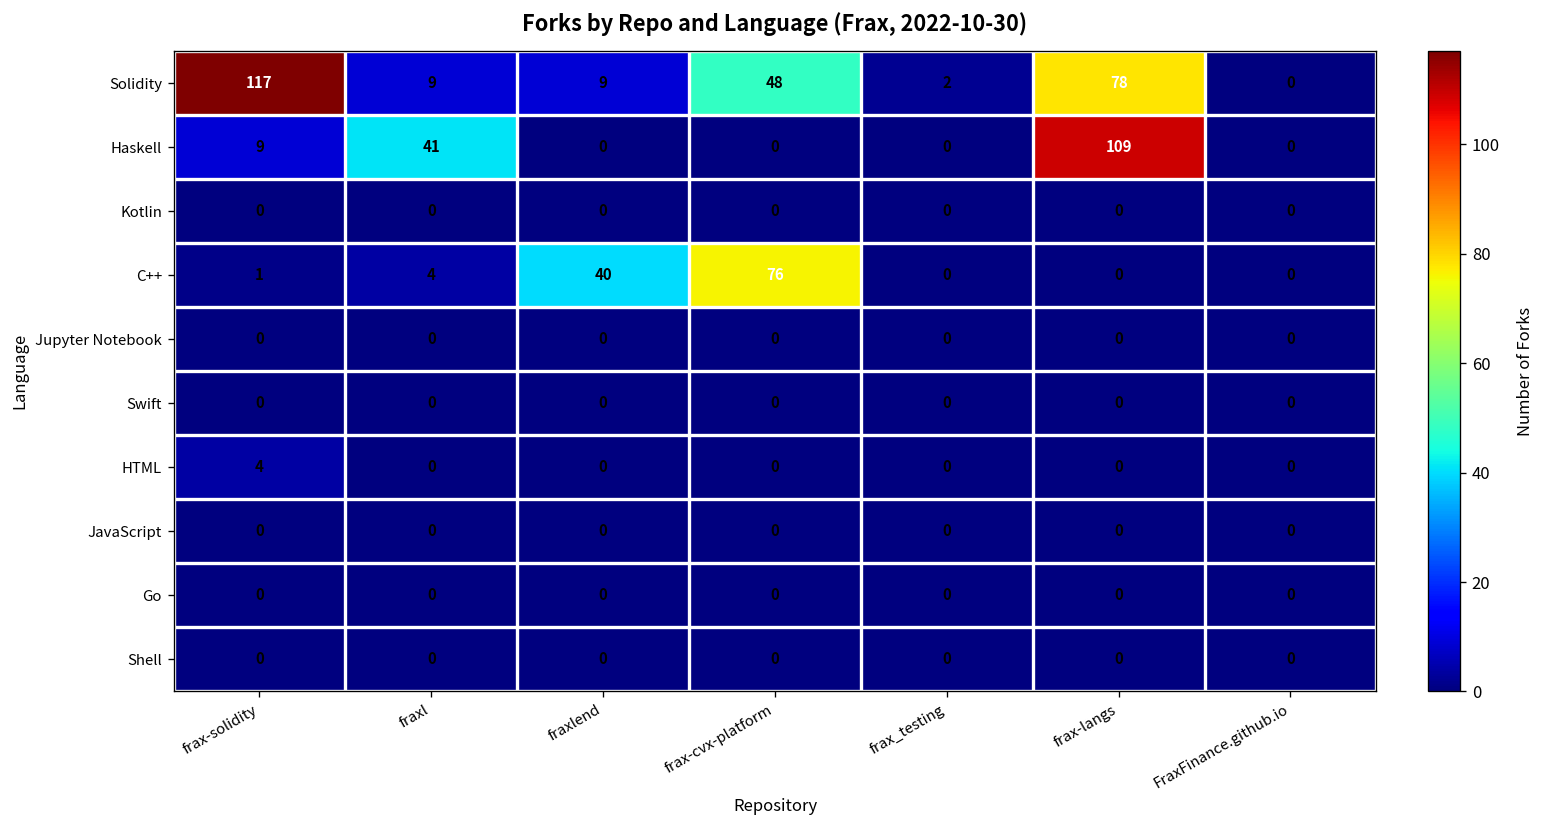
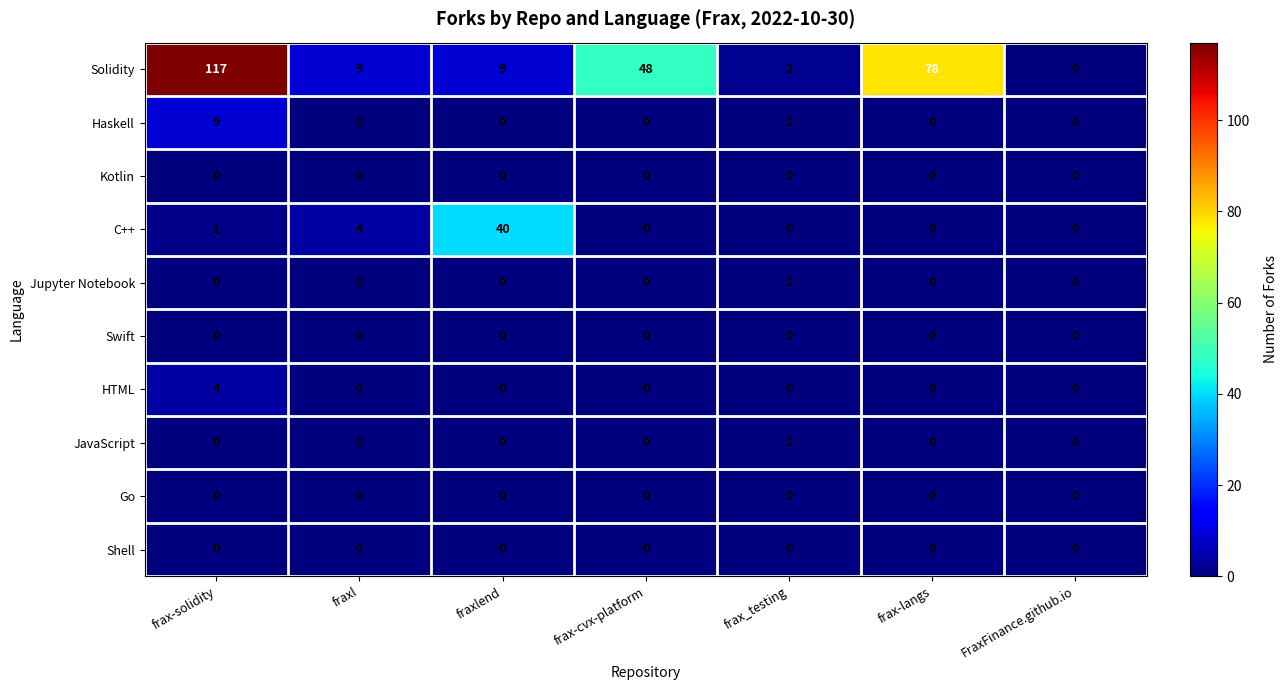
Haskell, fraxl: 41 -> 0
Haskell, frax-langs: 109 -> 0
C++, frax-cvx-platform: 76 -> 0
